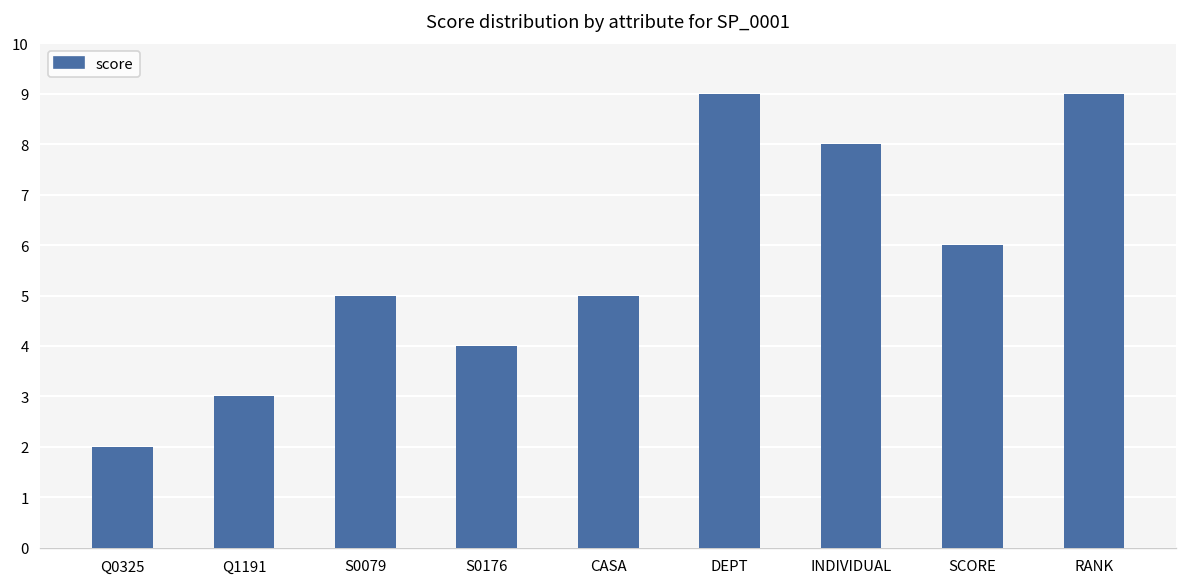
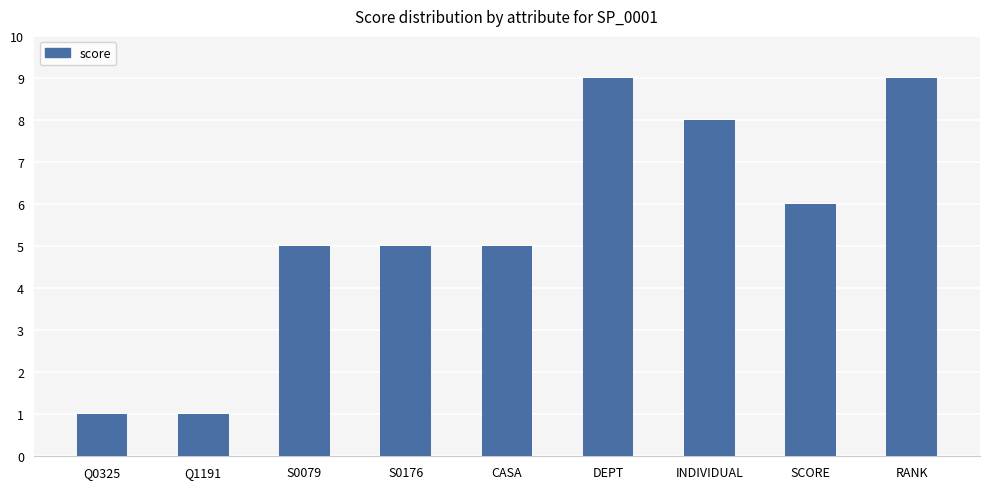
Q0325: 2 -> 1
Q1191: 3 -> 1
S0176: 4 -> 5
